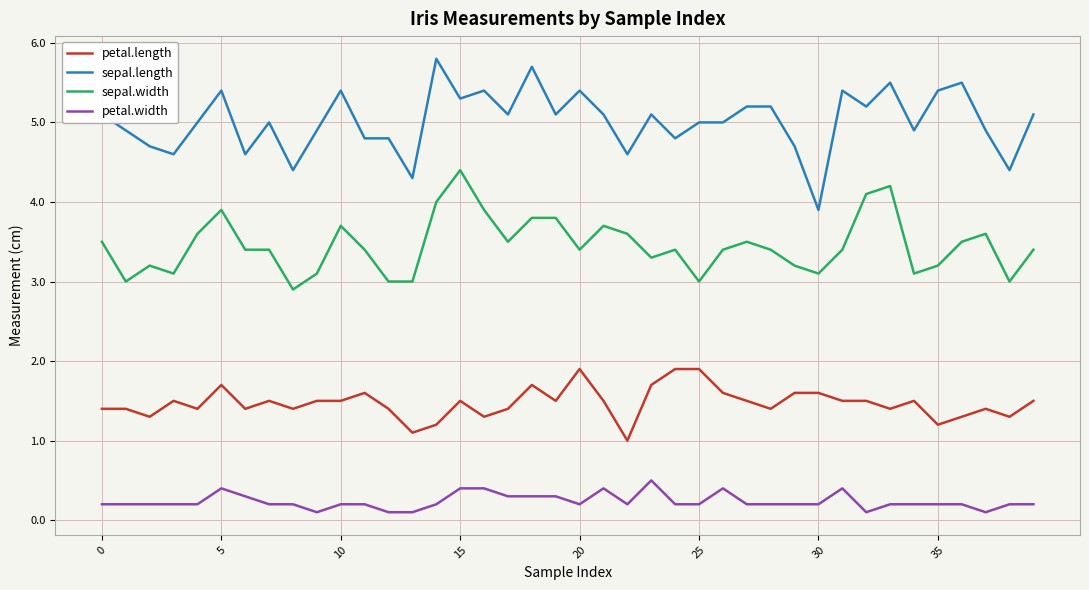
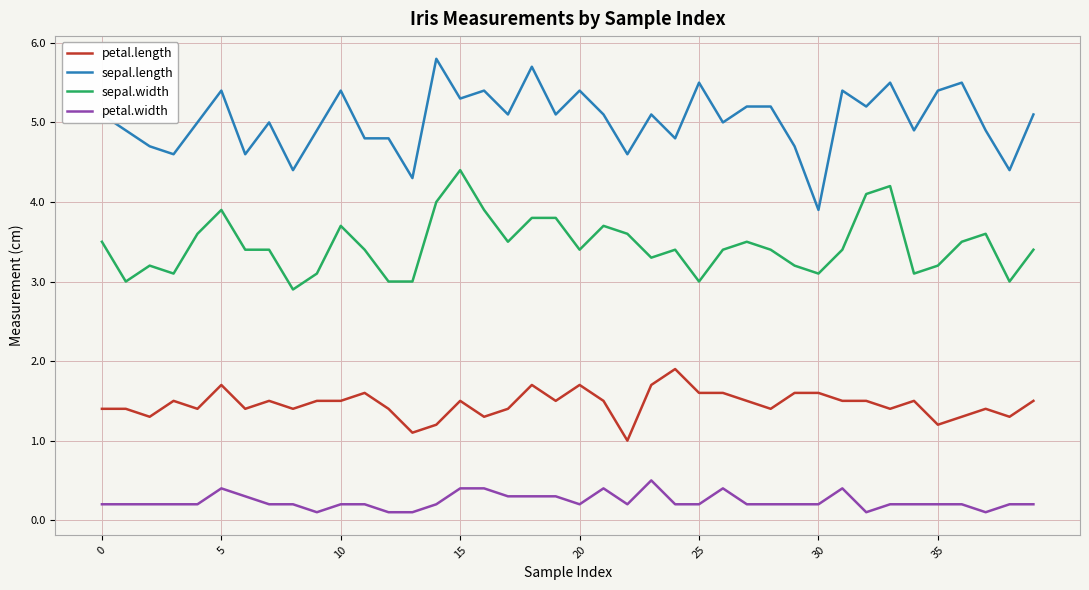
petal.length, 20: 1.9 -> 1.7
petal.length, 25: 1.9 -> 1.6
sepal.length, 25: 5.0 -> 5.5
